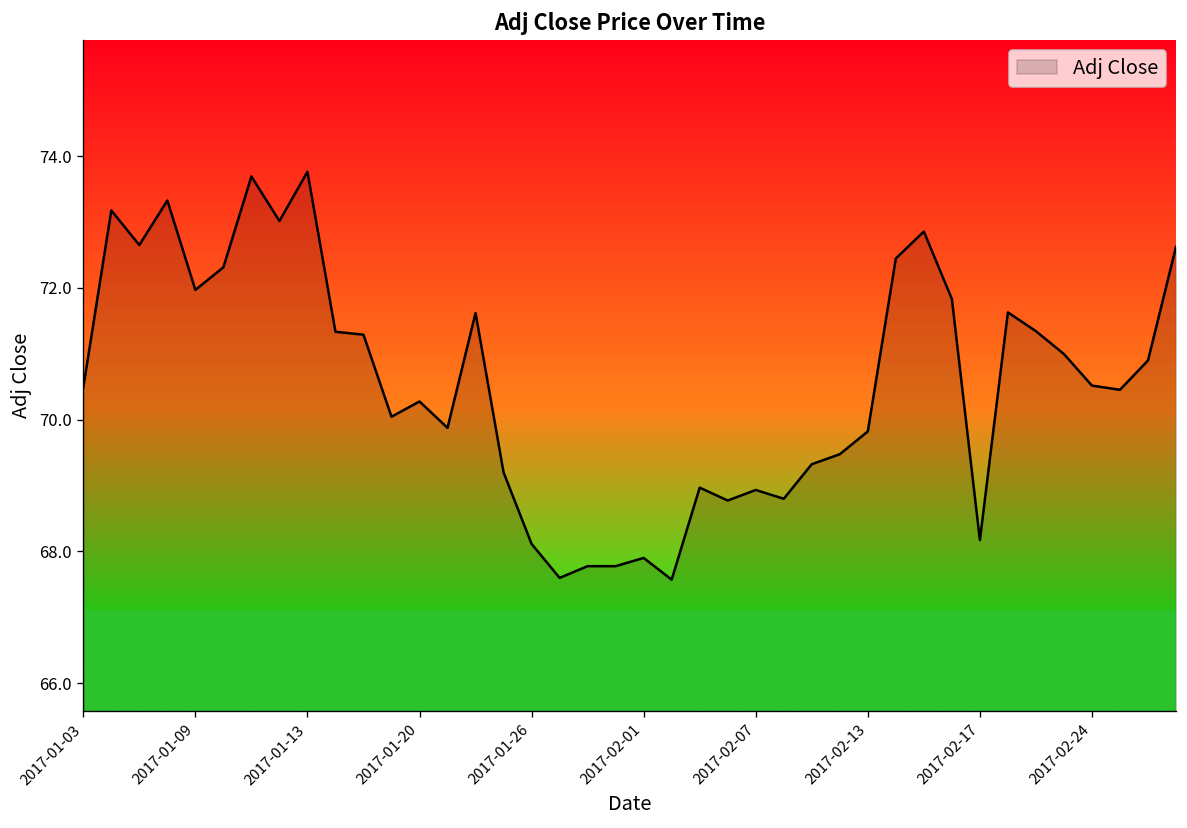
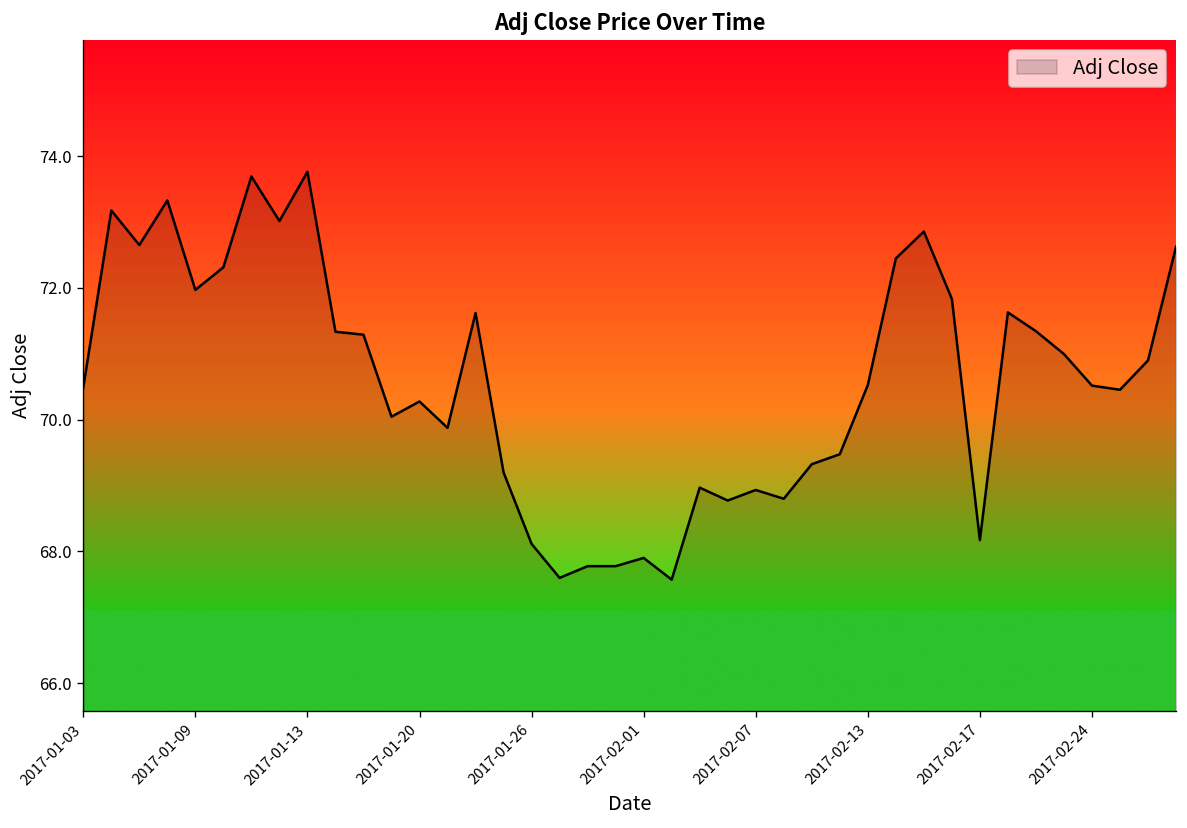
2017-02-13: 69.8 -> 70.5
